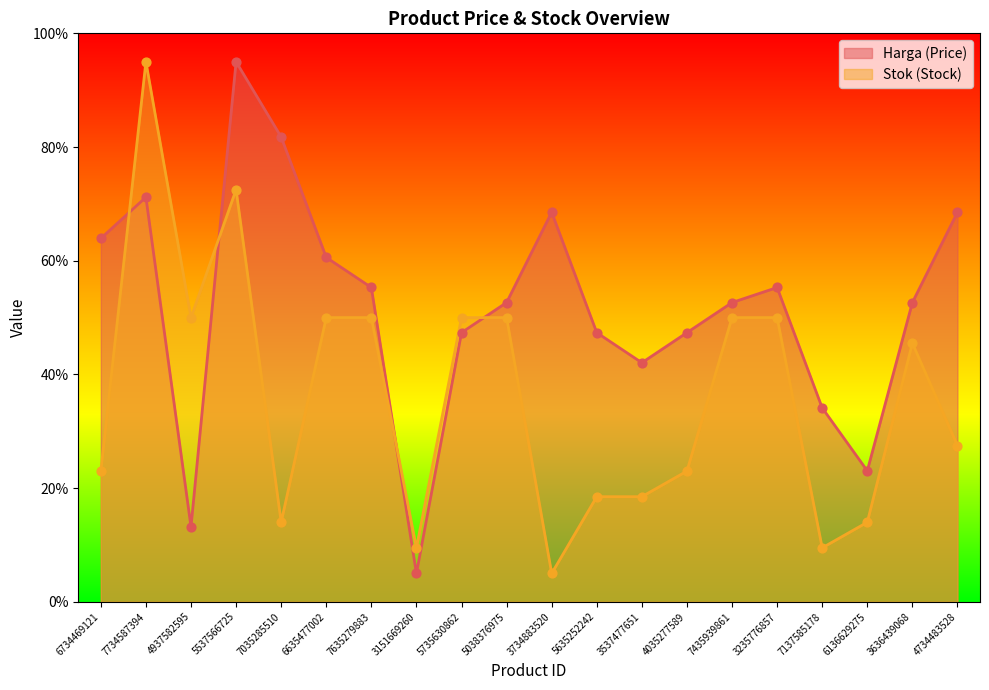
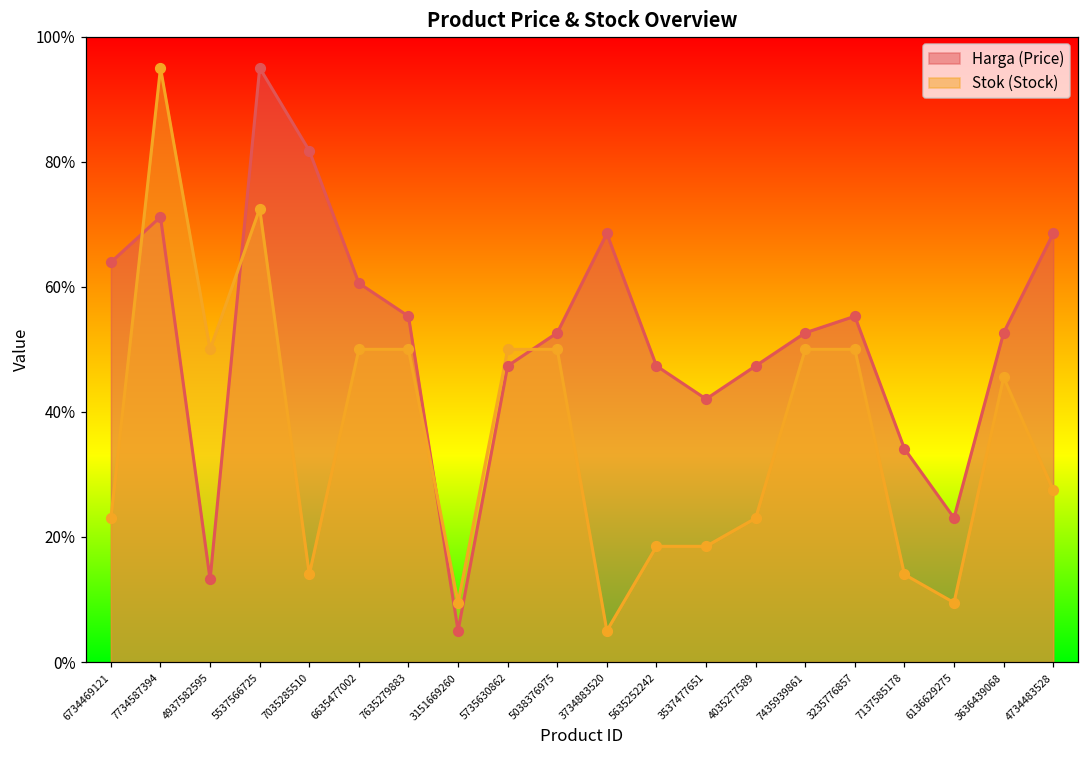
Stok (Stock), 7137585178: 10% -> 14%
Stok (Stock), 6136629275: 14% -> 10%
